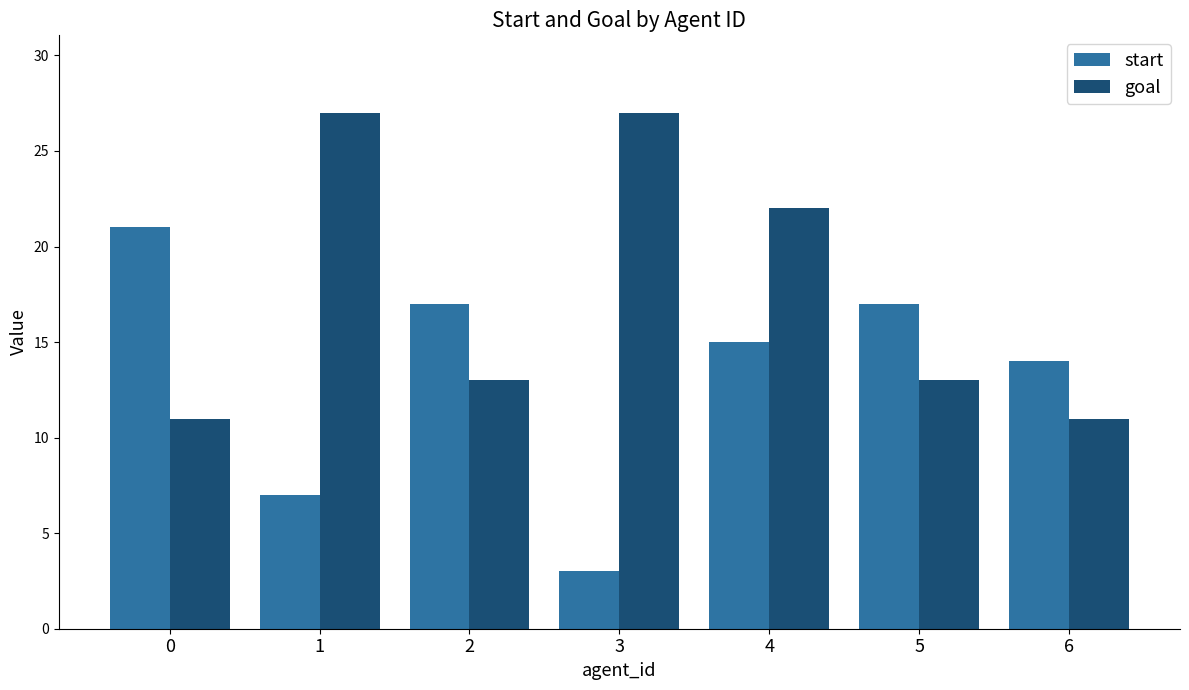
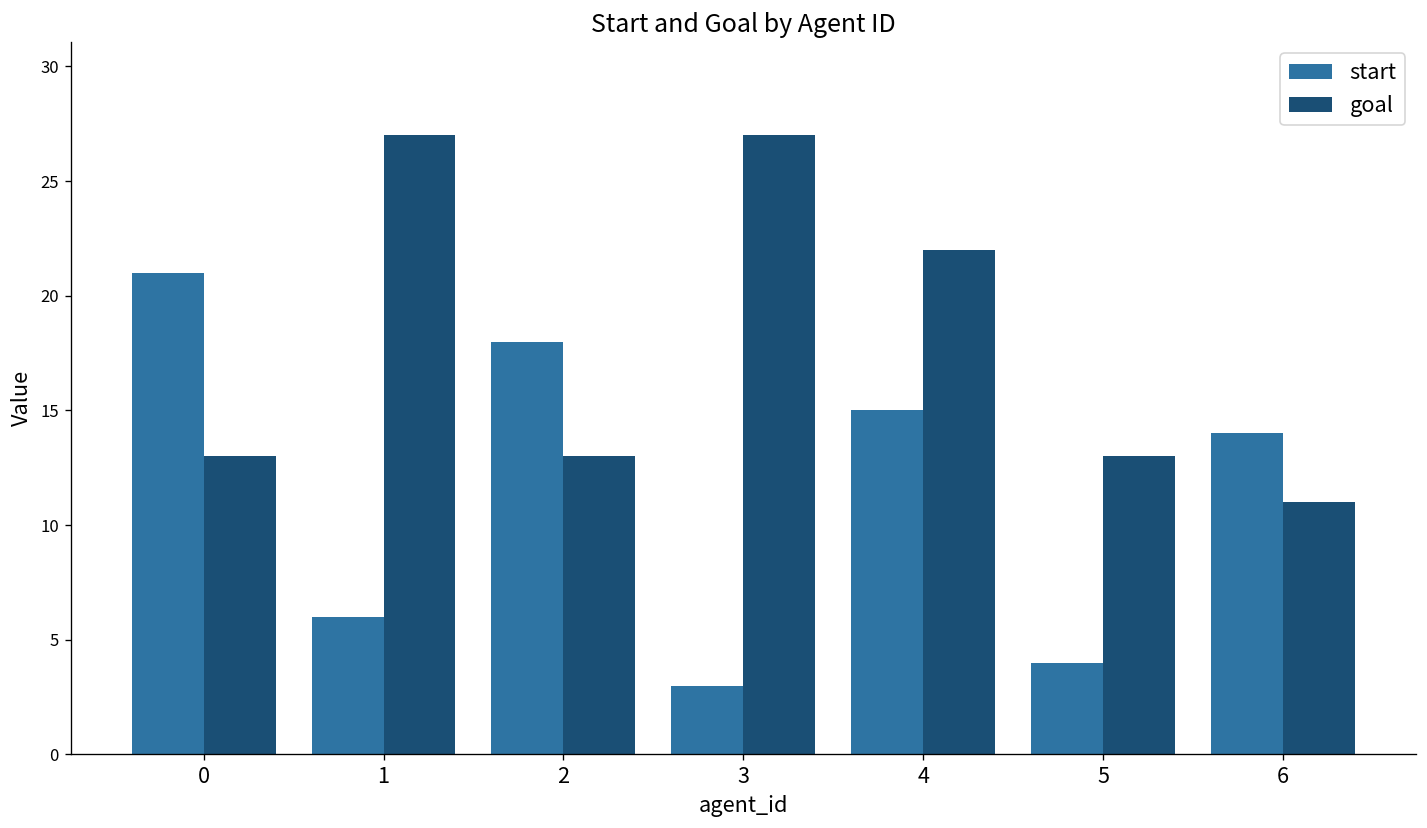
goal, 0: 11 -> 13
start, 1: 7 -> 6
start, 2: 17 -> 18
start, 5: 17 -> 4
